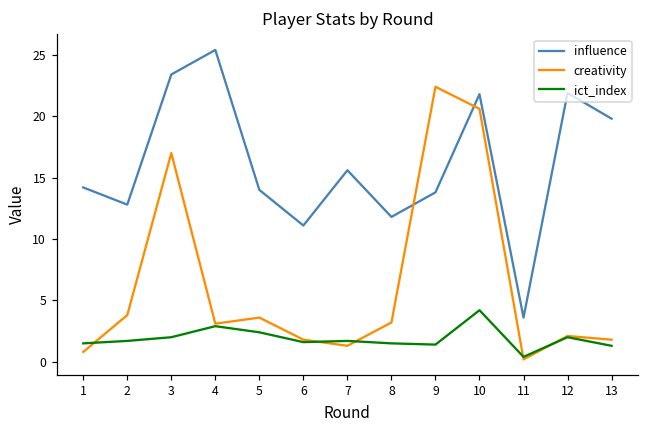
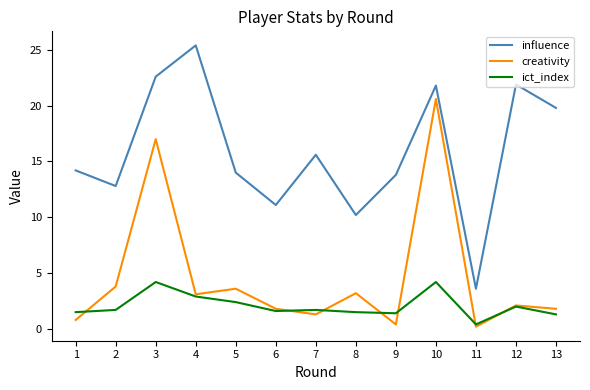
influence, 3: 23.4 -> 22.6
ict_index, 3: 2.0 -> 4.2
influence, 8: 11.8 -> 10.2
creativity, 9: 22.4 -> 0.4
